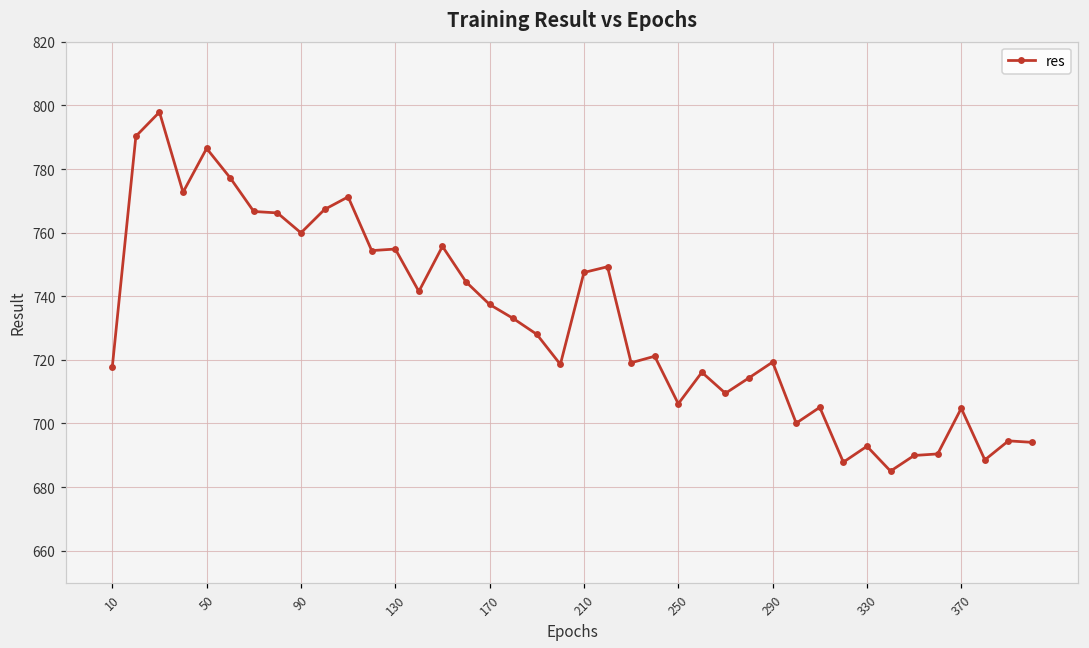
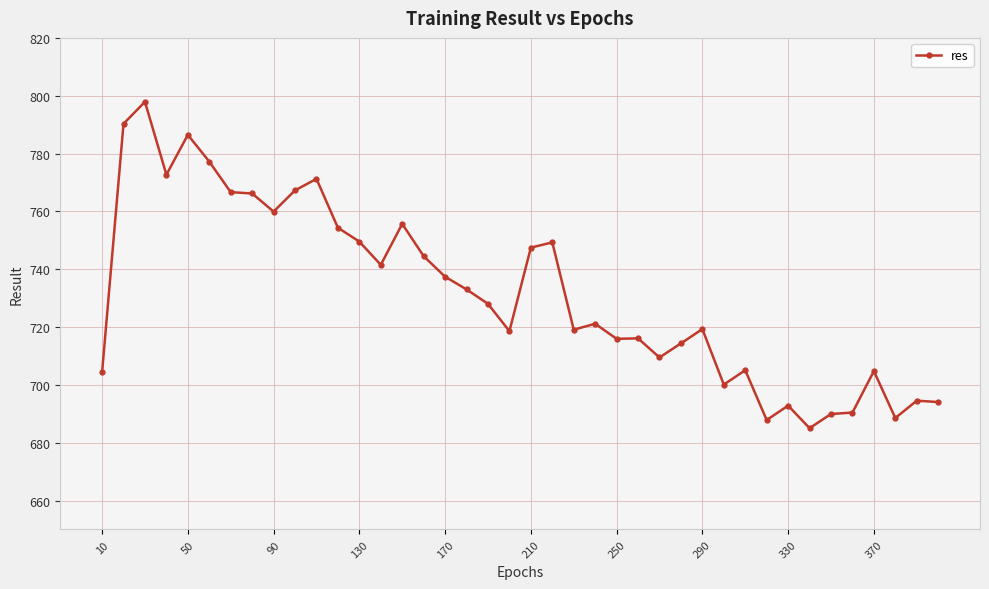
10: 718 -> 704
130: 755 -> 750
250: 706 -> 716
